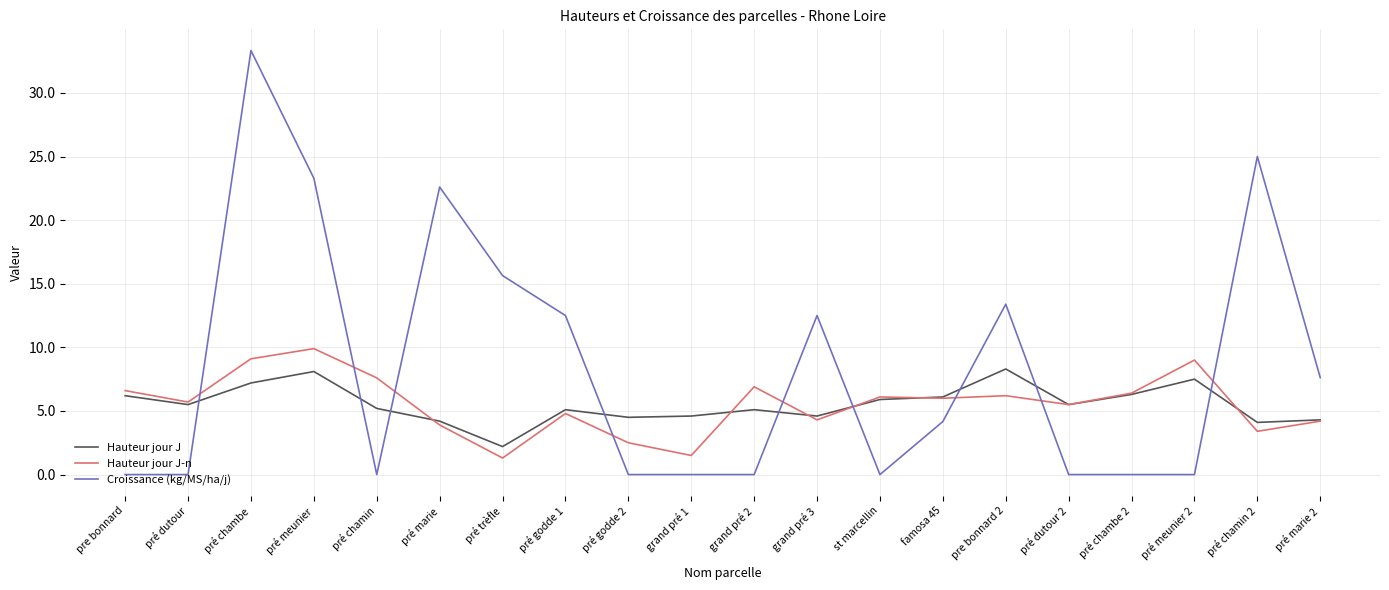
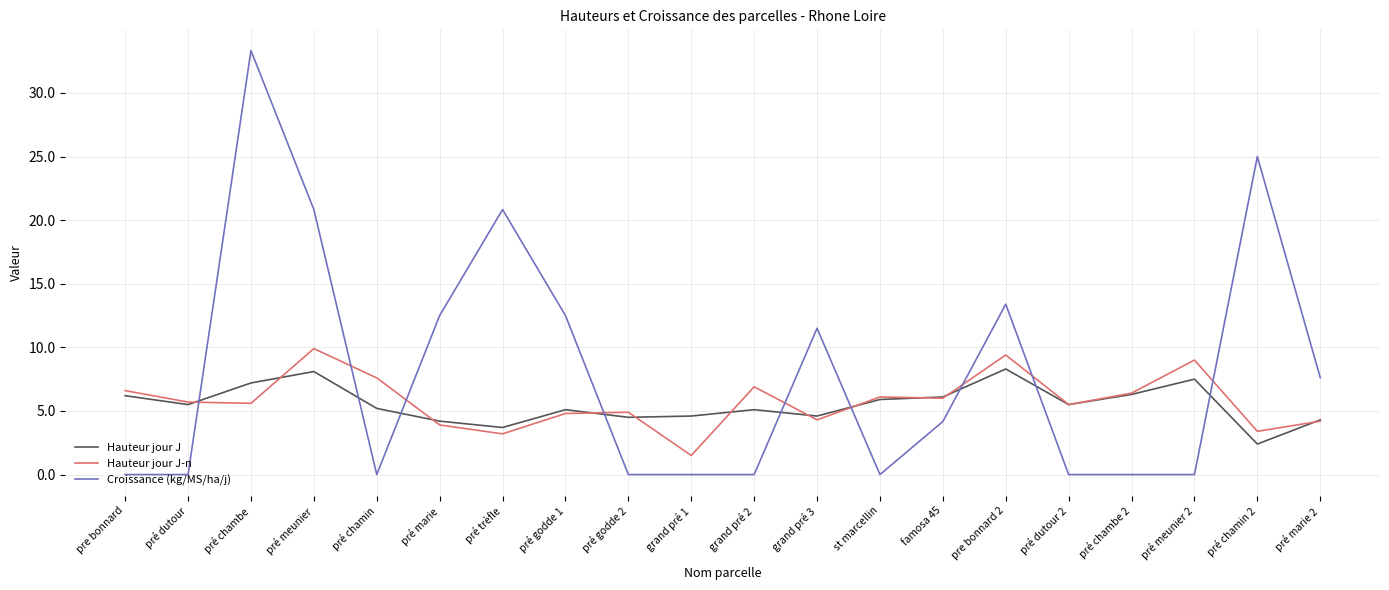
Hauteur jour J-n, pré chambe: 9.1 -> 5.6
Croissance (kg/MS/ha/j), pré meunier: 23.3 -> 20.8
Croissance (kg/MS/ha/j), pré marie: 22.6 -> 12.5
Hauteur jour J, pré trèfle: 2.2 -> 3.7
Hauteur jour J-n, pré trèfle: 1.3 -> 3.2
Croissance (kg/MS/ha/j), pré trèfle: 15.6 -> 20.8
Hauteur jour J-n, pré godde 2: 2.5 -> 4.9
Croissance (kg/MS/ha/j), grand pré 3: 12.5 -> 11.5
Hauteur jour J-n, pre bonnard 2: 6.2 -> 9.4
Hauteur jour J, pré chamin 2: 4.1 -> 2.4
